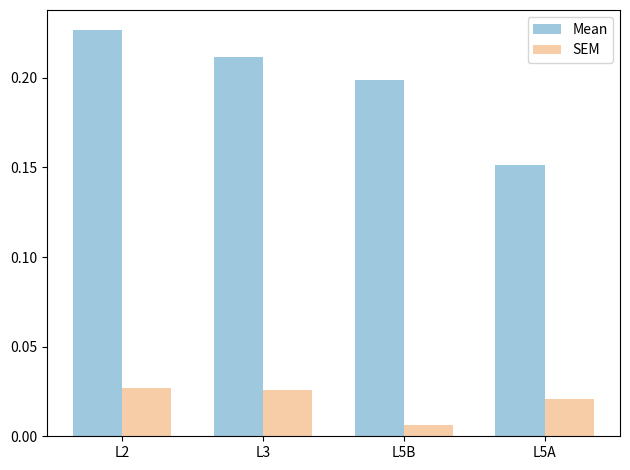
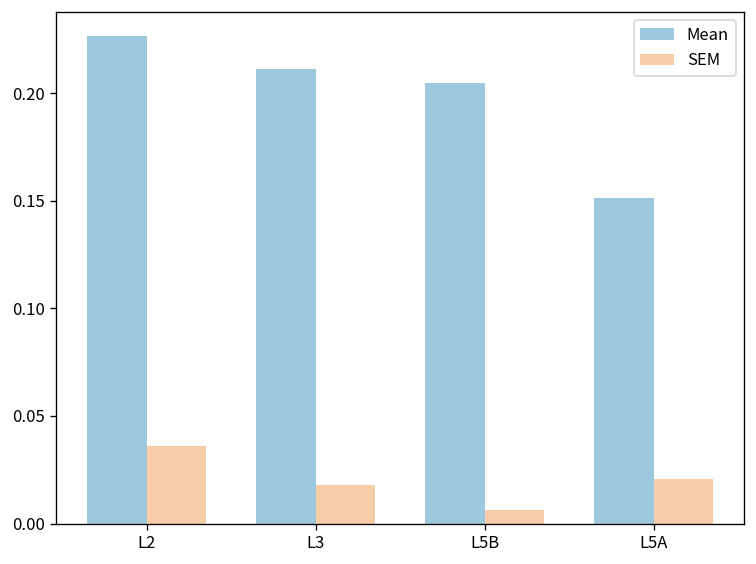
SEM, L2: 0.027 -> 0.036
SEM, L3: 0.026 -> 0.018
Mean, L5B: 0.199 -> 0.205
